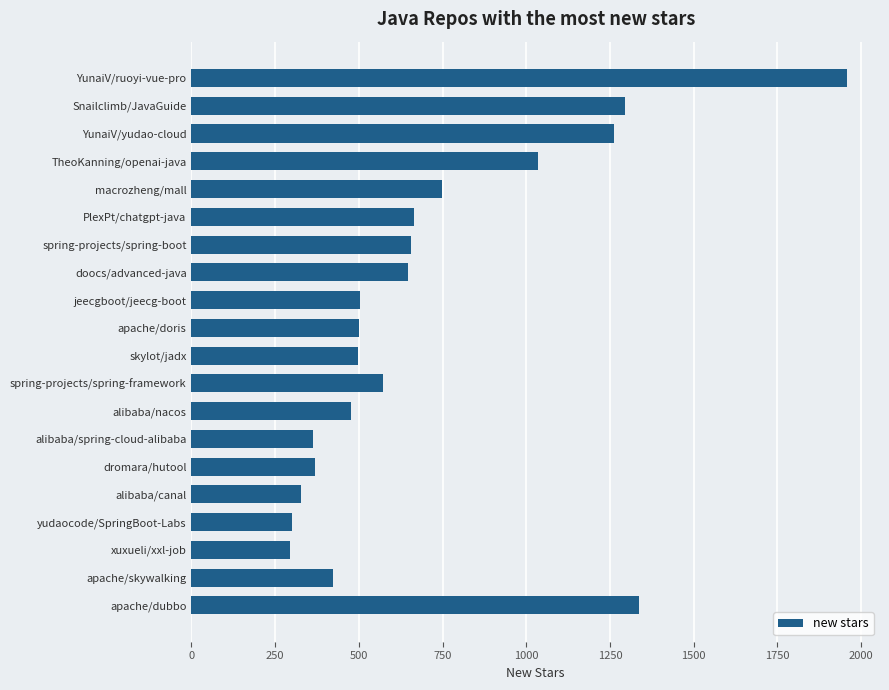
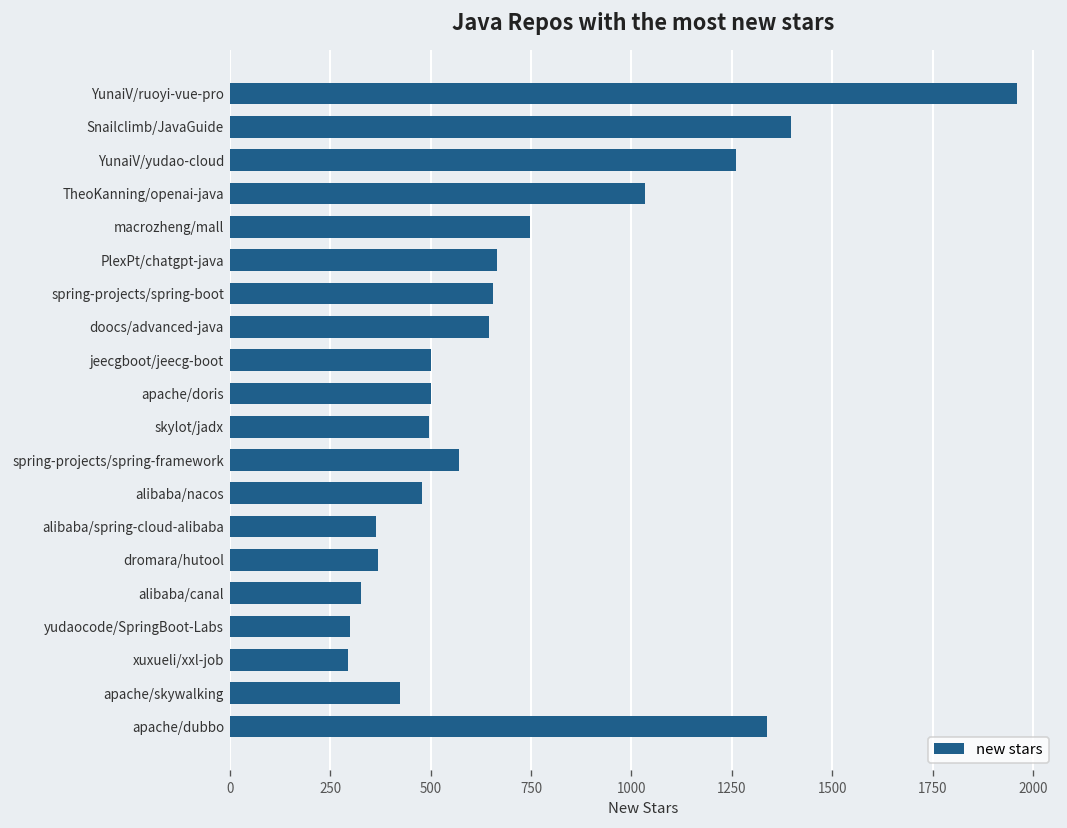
Snailclimb/JavaGuide: 1300 -> 1400
